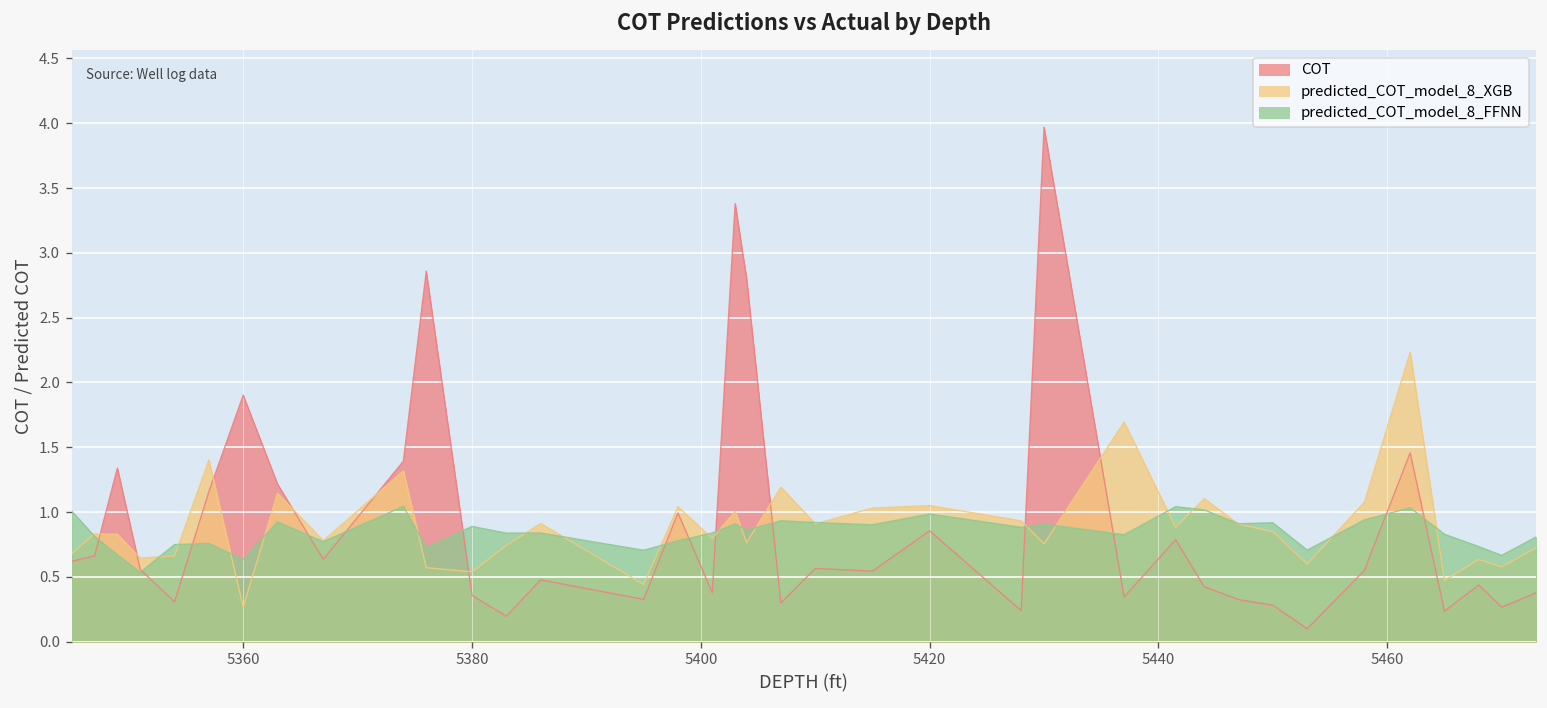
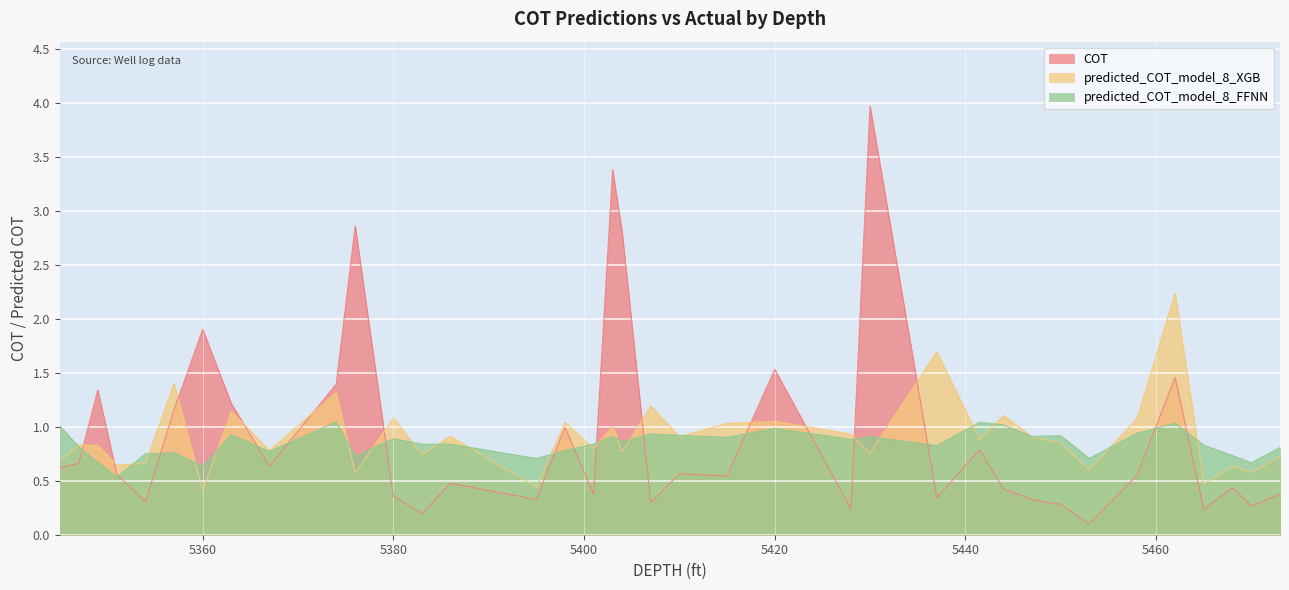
predicted_COT_model_8_XGB, 5360: 0.27 -> 0.41
predicted_COT_model_8_XGB, 5380: 0.54 -> 1.08
COT, 5420: 0.86 -> 1.53
